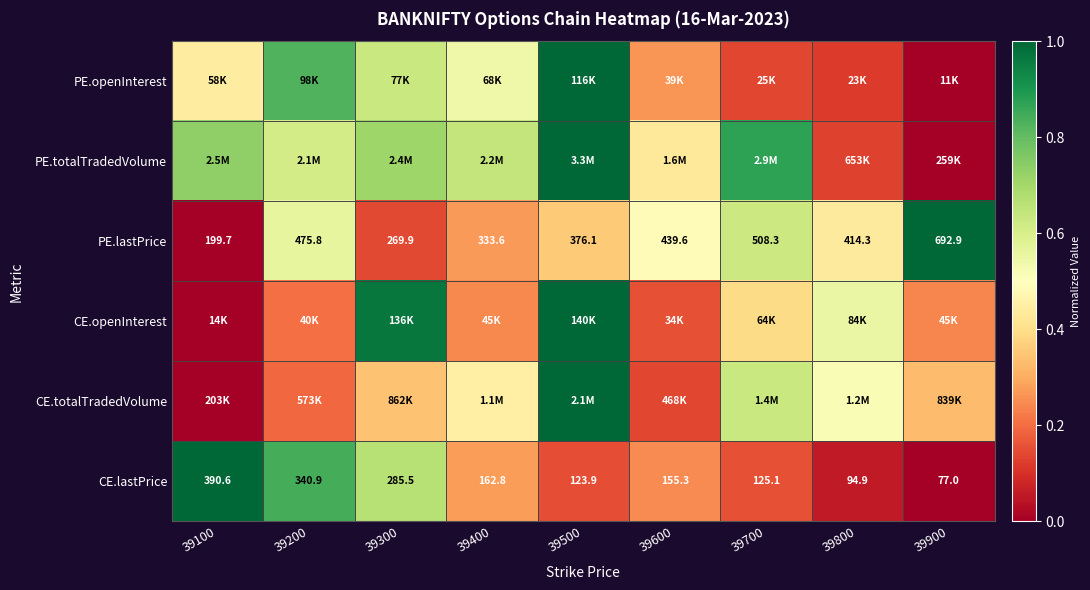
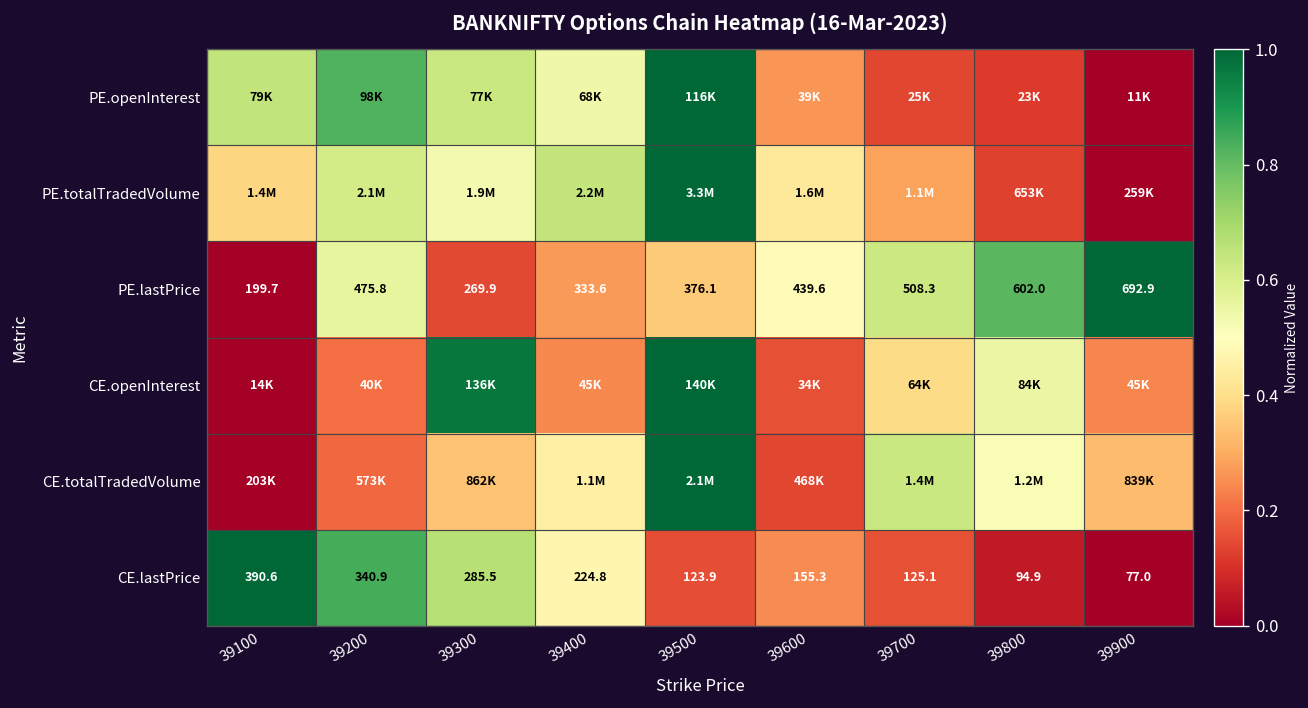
PE.openInterest, 39100: 58K -> 79K
PE.totalTradedVolume, 39100: 2.5M -> 1.4M
PE.totalTradedVolume, 39300: 2.4M -> 1.9M
PE.totalTradedVolume, 39700: 2.9M -> 1.1M
PE.lastPrice, 39800: 414.3 -> 602.0
CE.lastPrice, 39400: 162.8 -> 224.8
